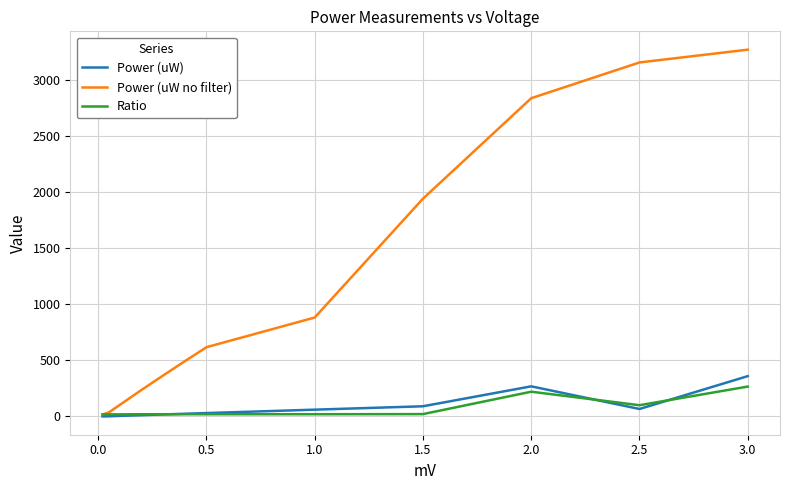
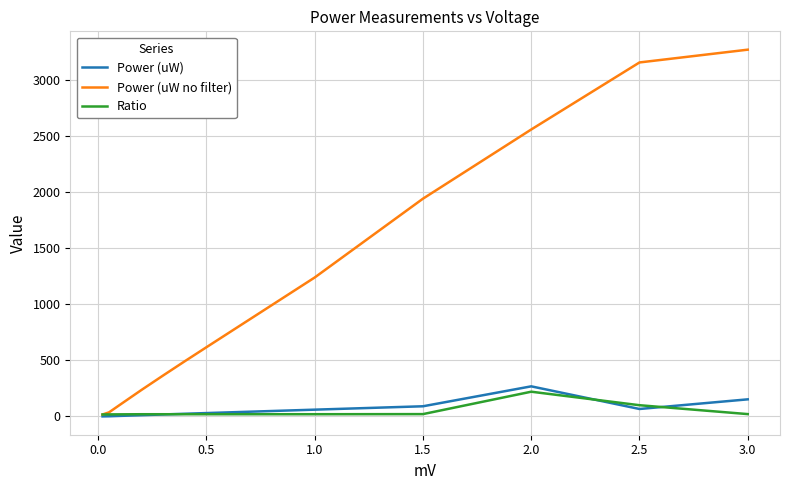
Power (uW no filter), 1.0: 880 -> 1240
Power (uW no filter), 2.0: 2840 -> 2560
Power (uW), 3.0: 360 -> 150
Ratio, 3.0: 270 -> 20
